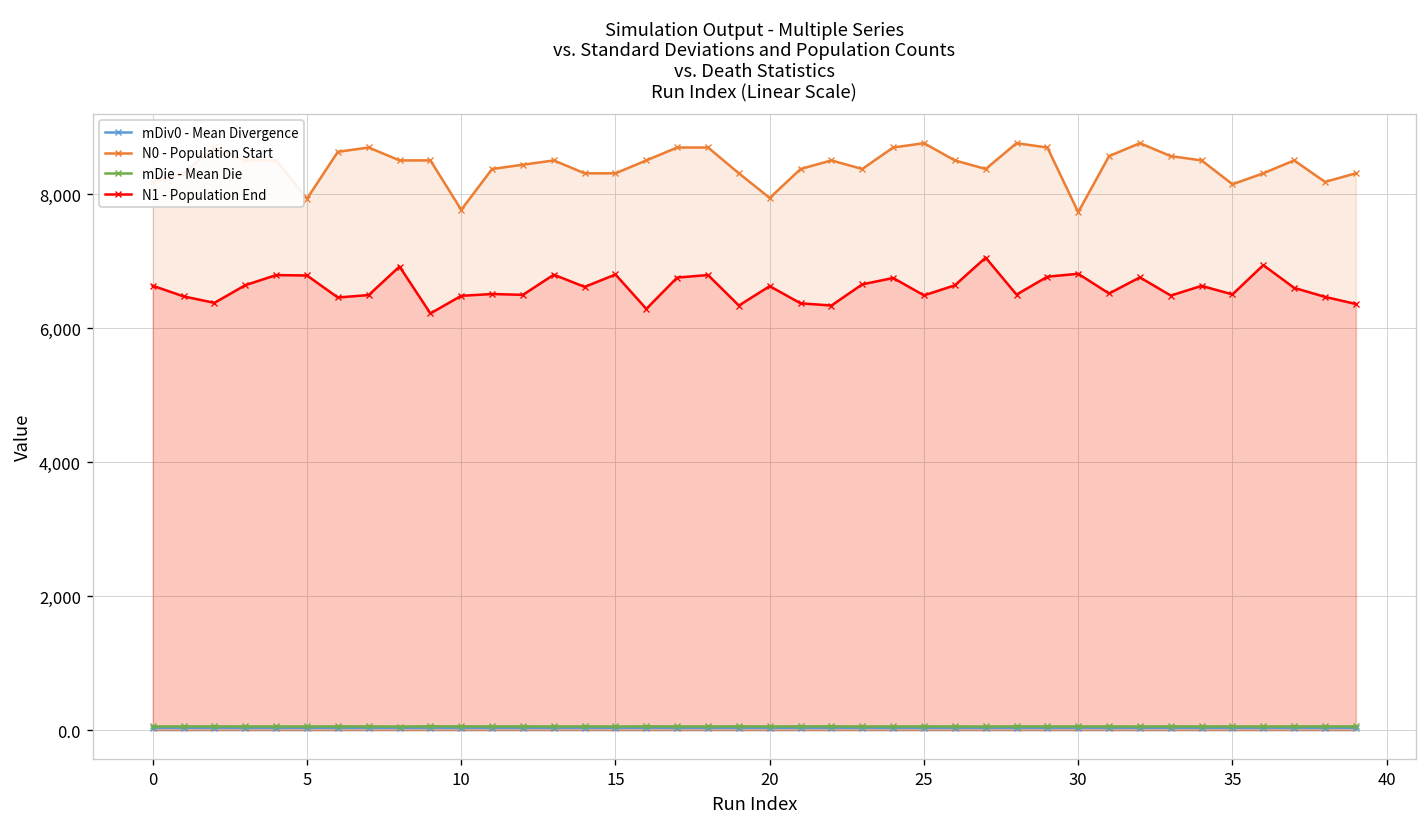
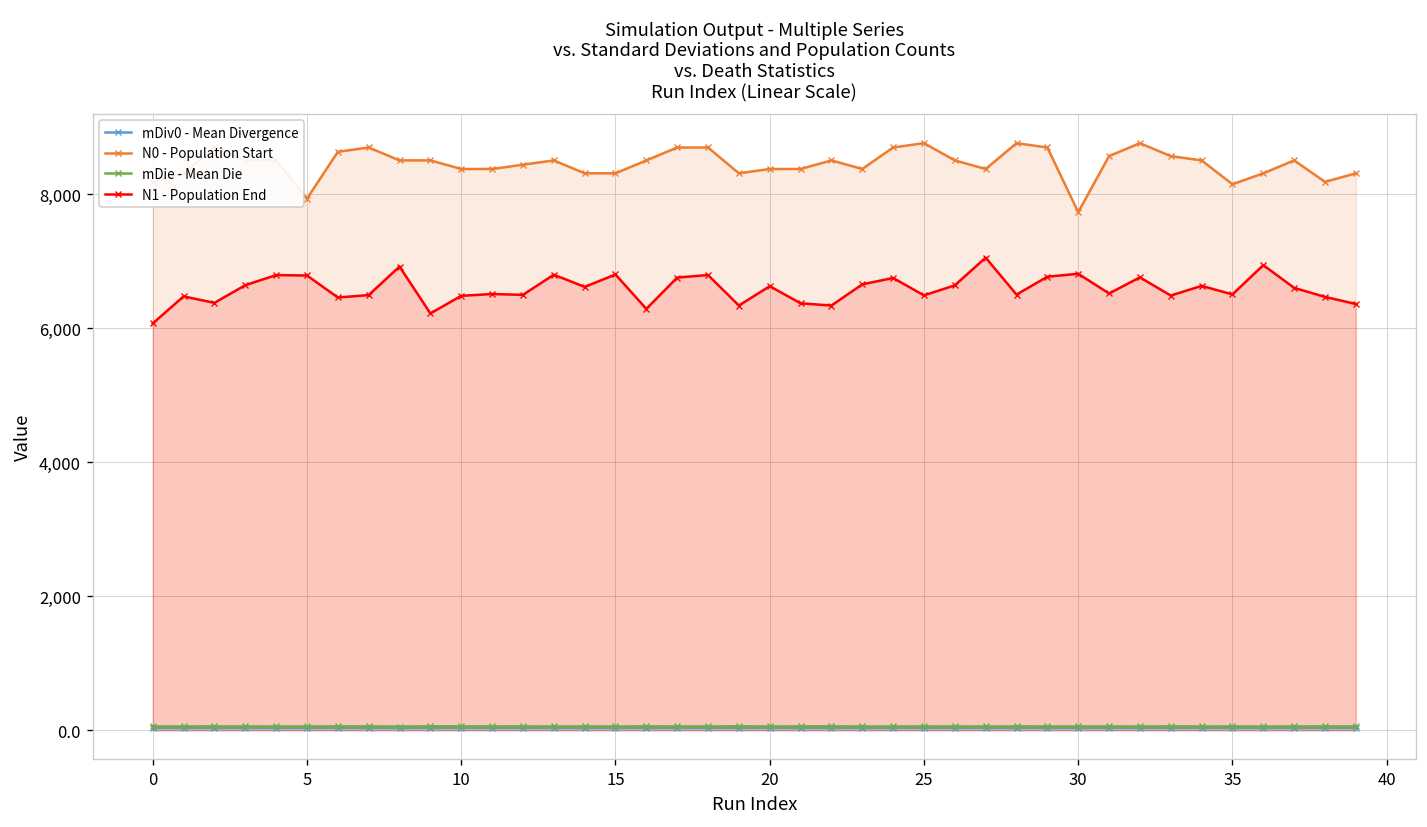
N1 - Population End, 0: 6,600 -> 6,100
N0 - Population Start, 10: 7,800 -> 8,400
N0 - Population Start, 20: 7,900 -> 8,400
